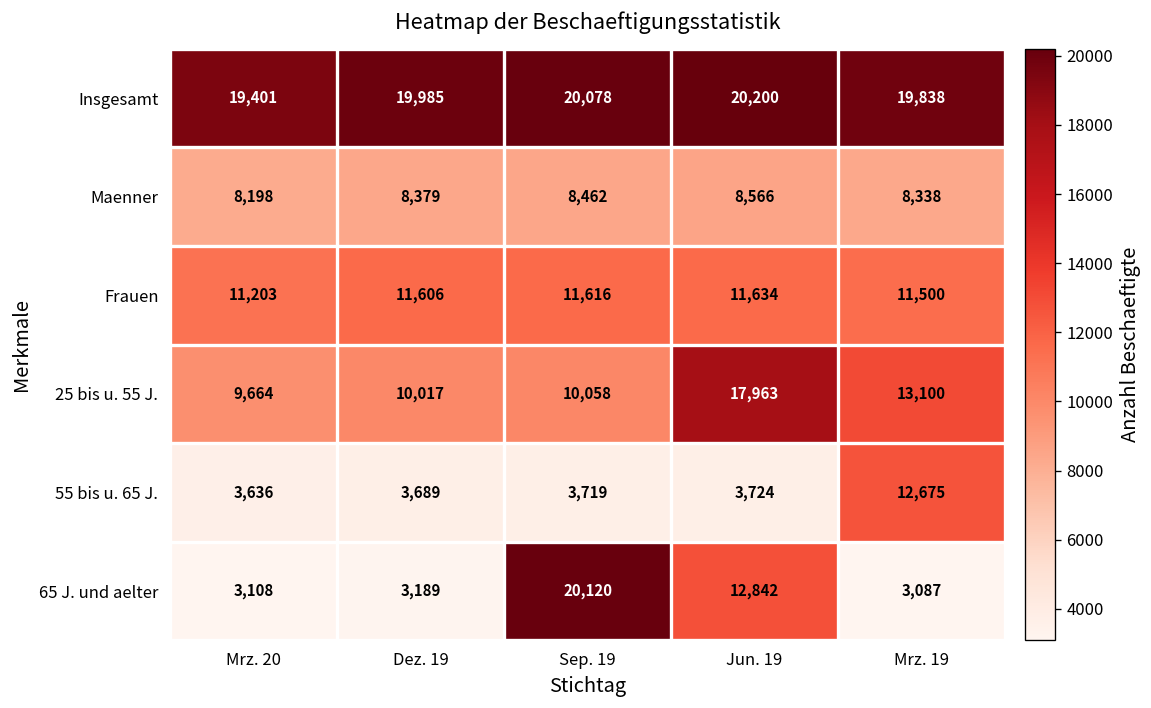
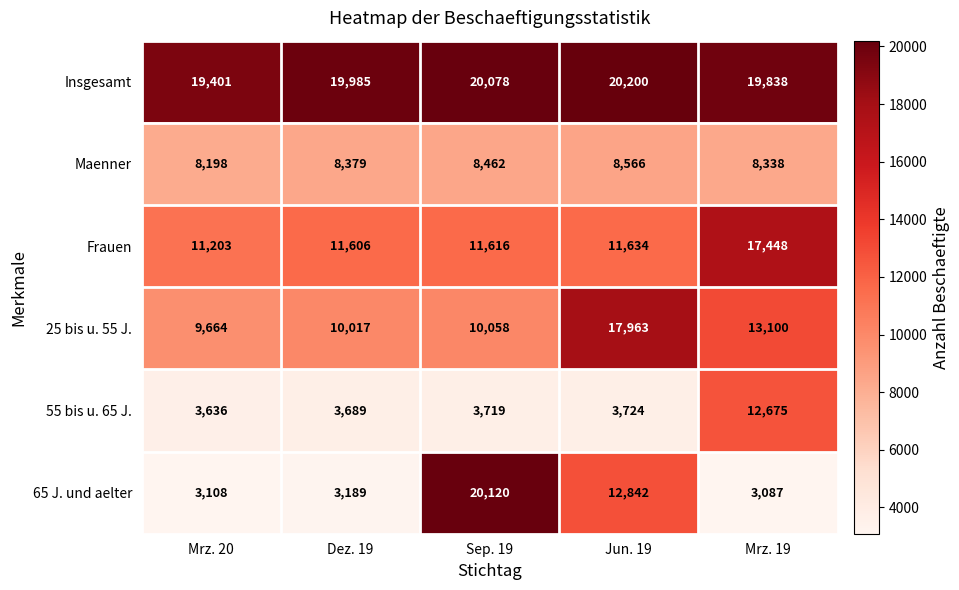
Frauen, Mrz. 19: 11,500 -> 17,448
